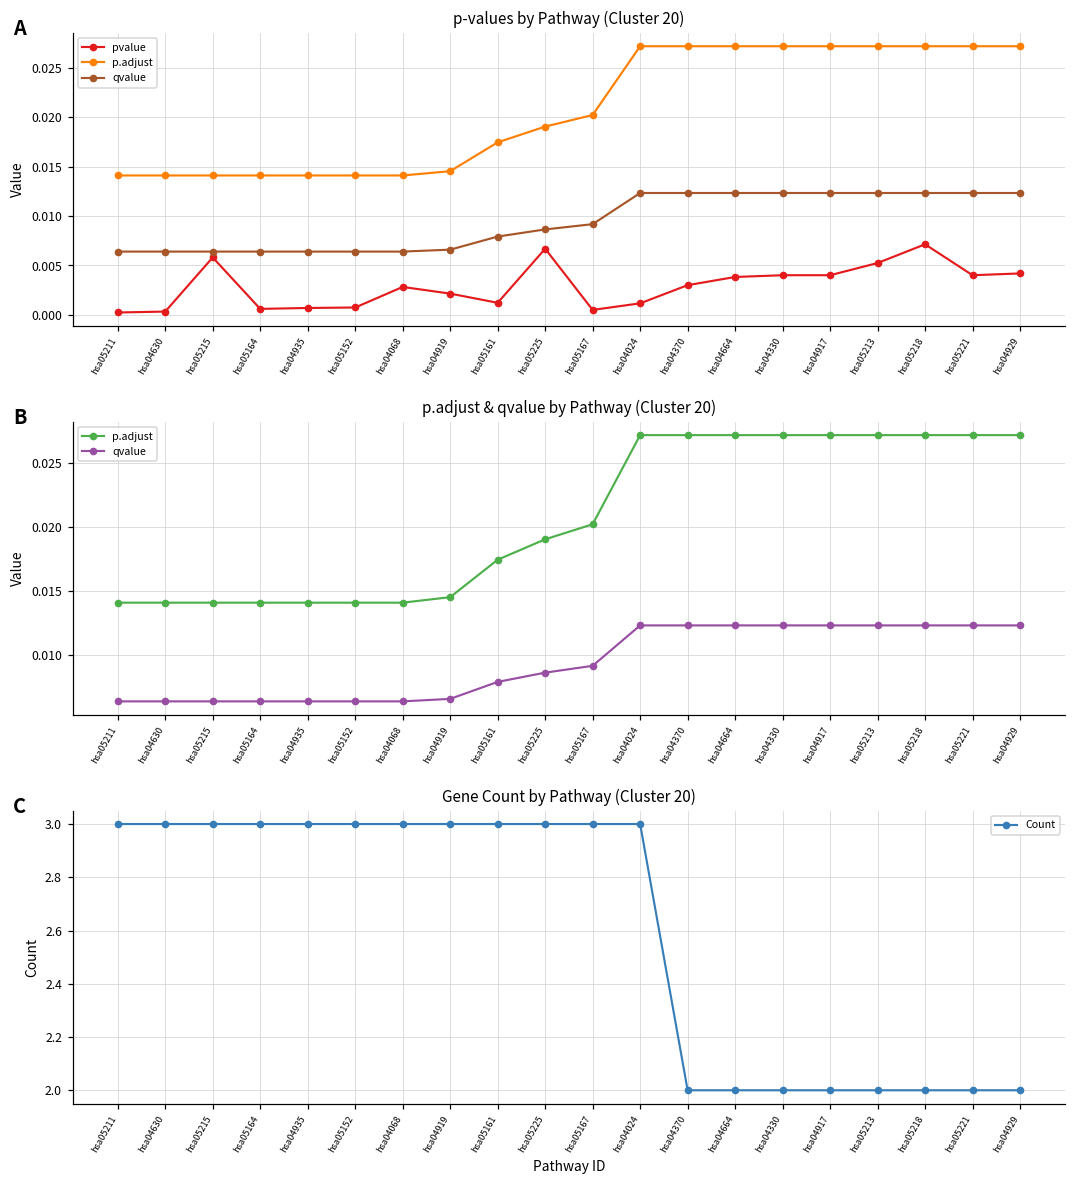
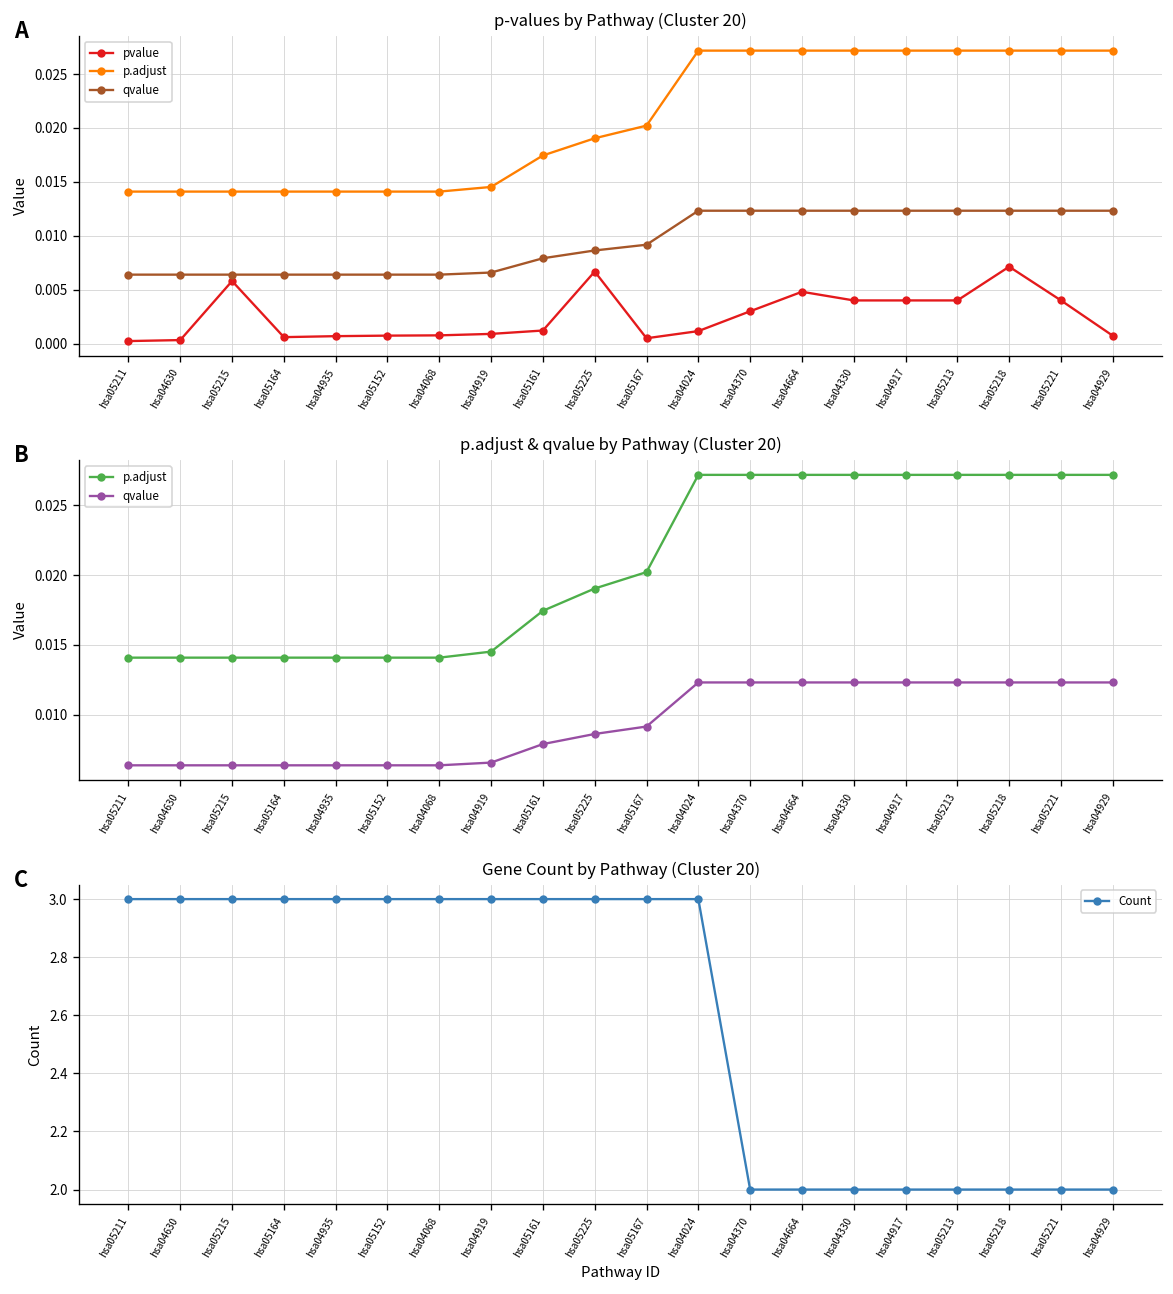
p-values by Pathway (Cluster 20), pvalue, hsa04068: 0.003 -> 0.001
p-values by Pathway (Cluster 20), pvalue, hsa04919: 0.002 -> 0.001
p-values by Pathway (Cluster 20), pvalue, hsa04664: 0.004 -> 0.005
p-values by Pathway (Cluster 20), pvalue, hsa05213: 0.005 -> 0.004
p-values by Pathway (Cluster 20), pvalue, hsa04929: 0.004 -> 0.001
